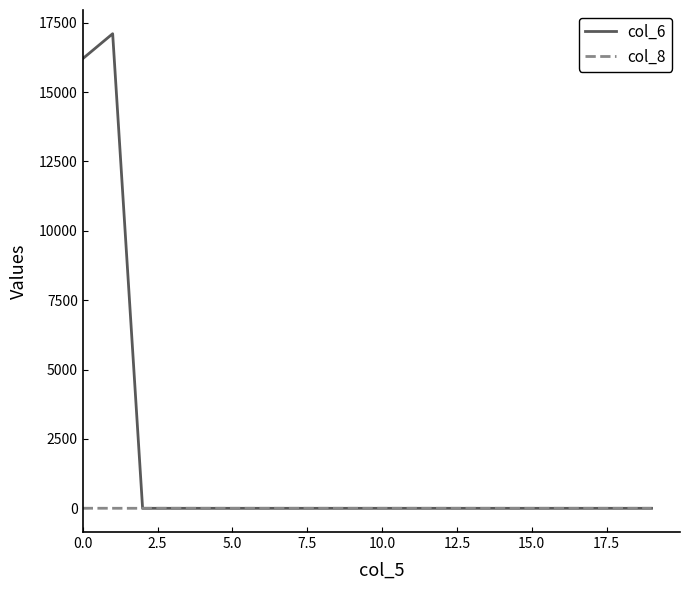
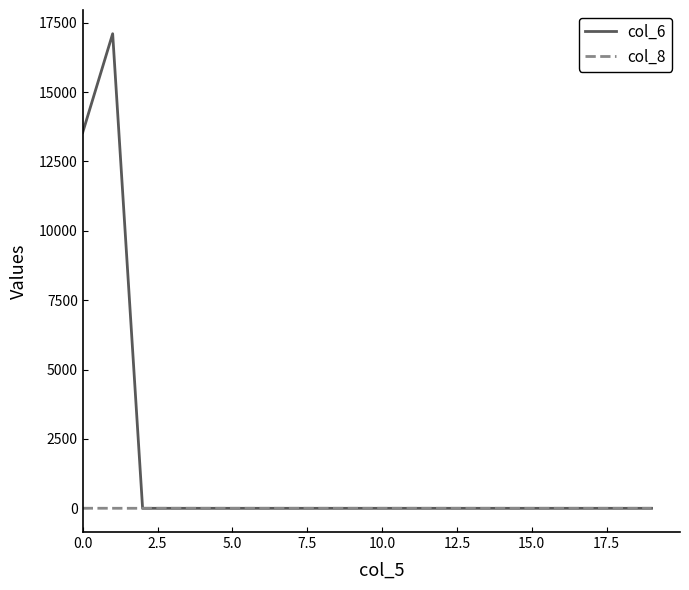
col_6, 0.0: 16200 -> 13500
